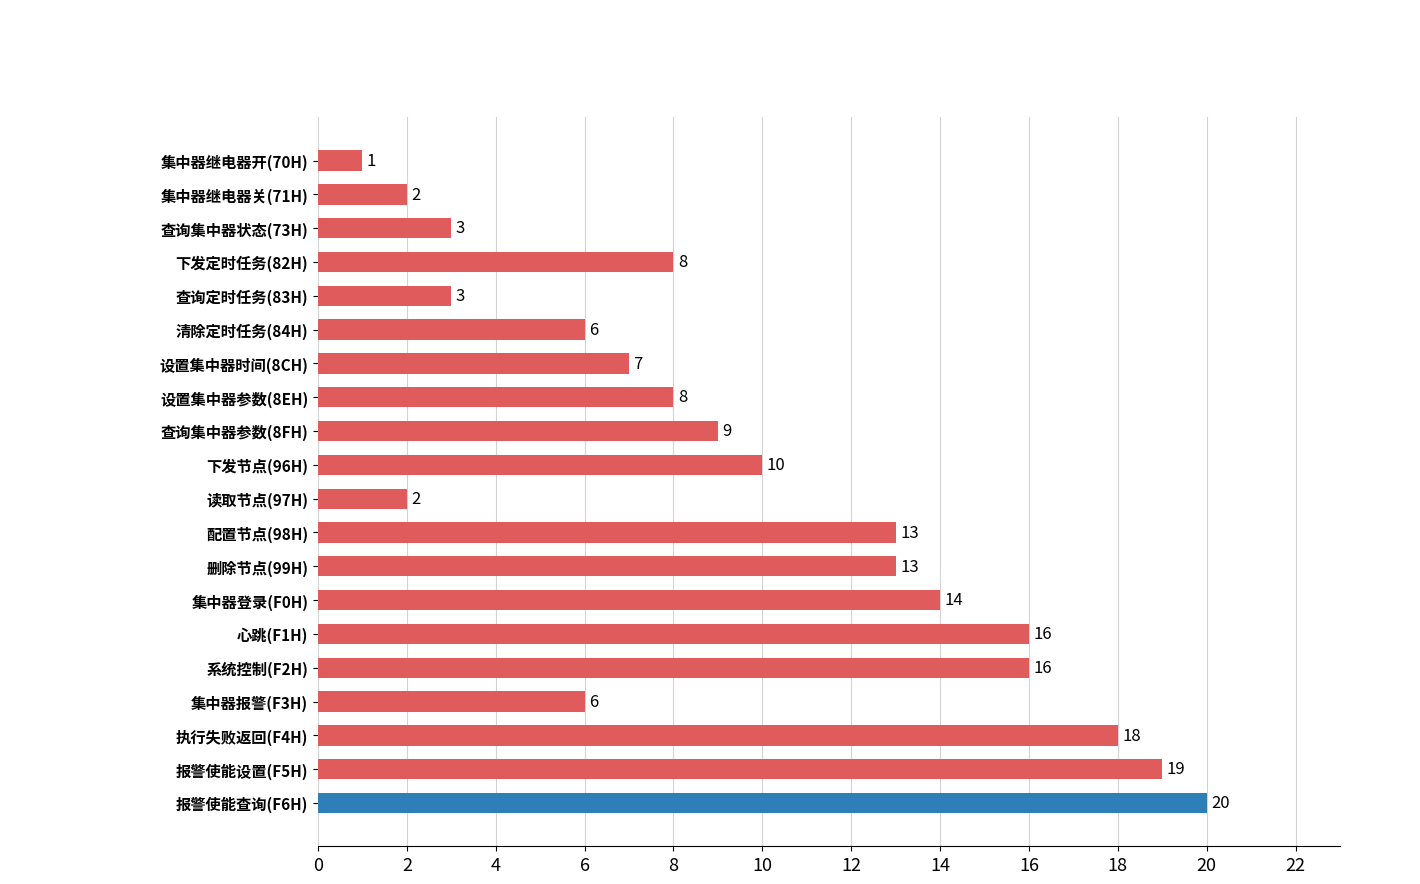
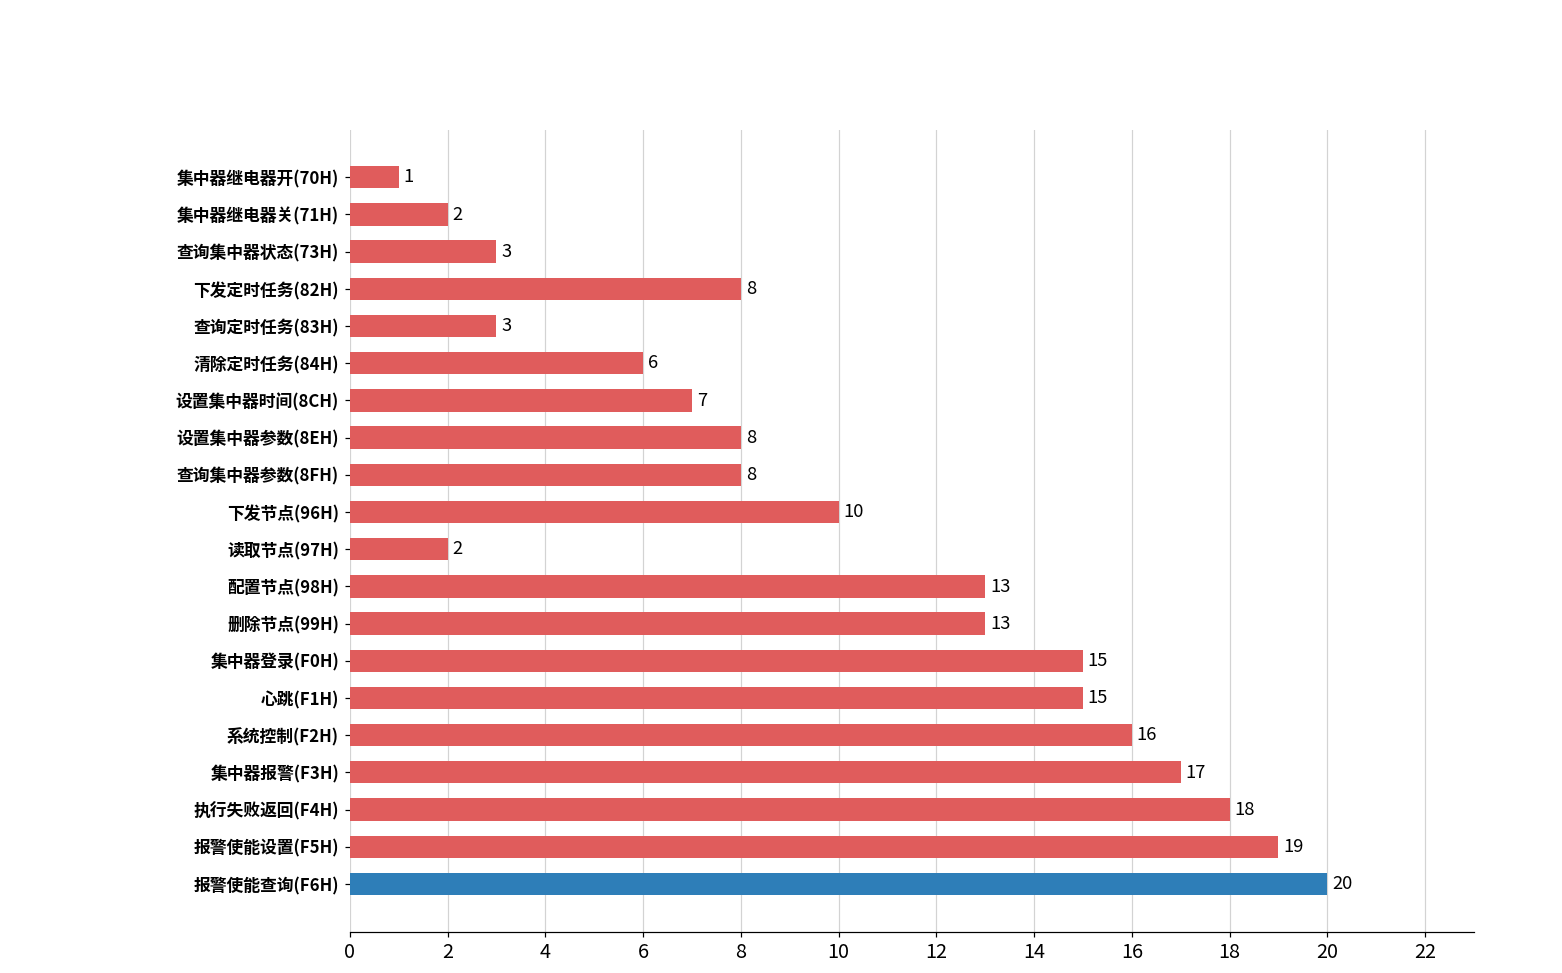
查询集中器参数(8FH): 9 -> 8
集中器登录(F0H): 14 -> 15
心跳(F1H): 16 -> 15
集中器报警(F3H): 6 -> 17
